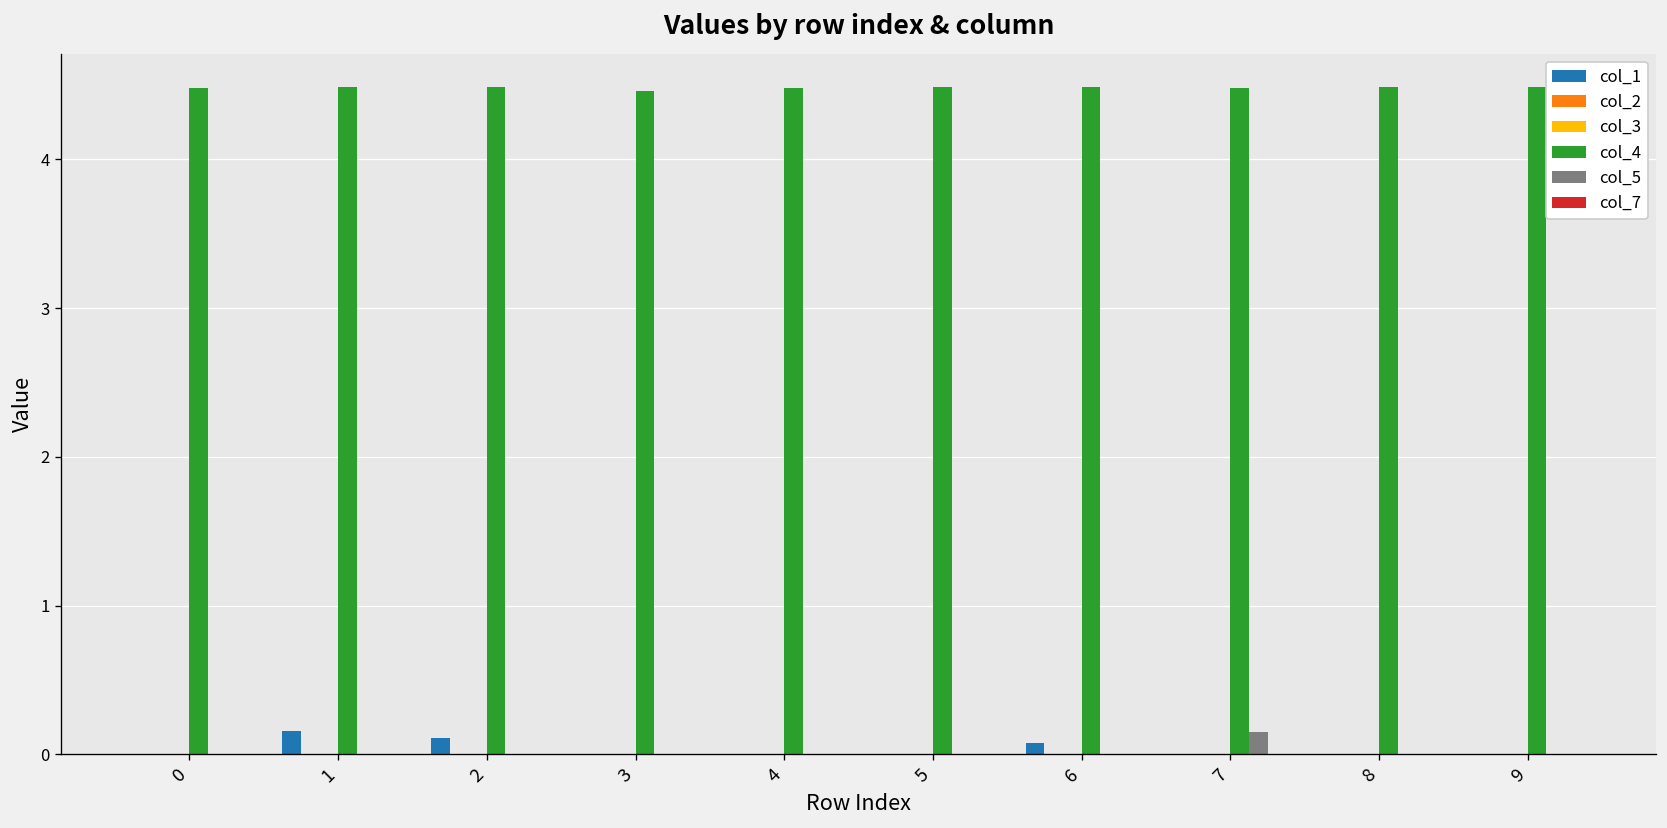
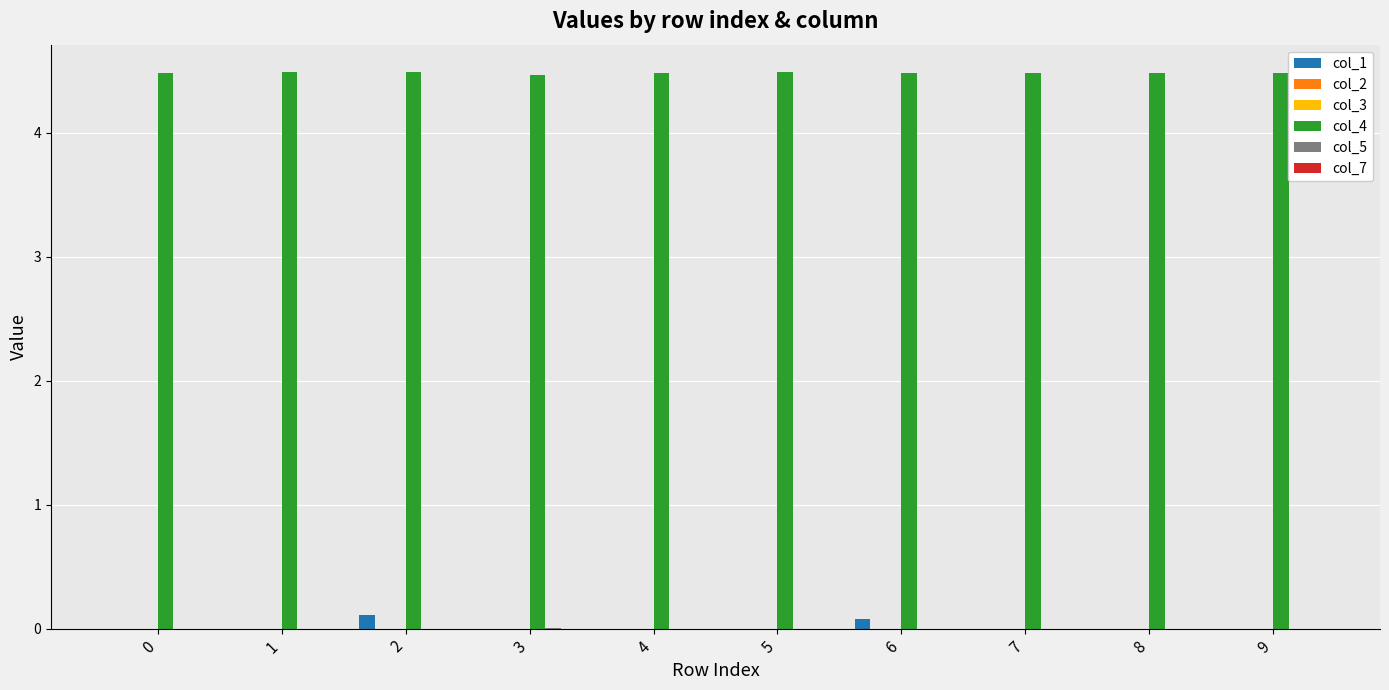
col_1, 1: 0.16 -> 0.00
col_5, 7: 0.15 -> 0.00
